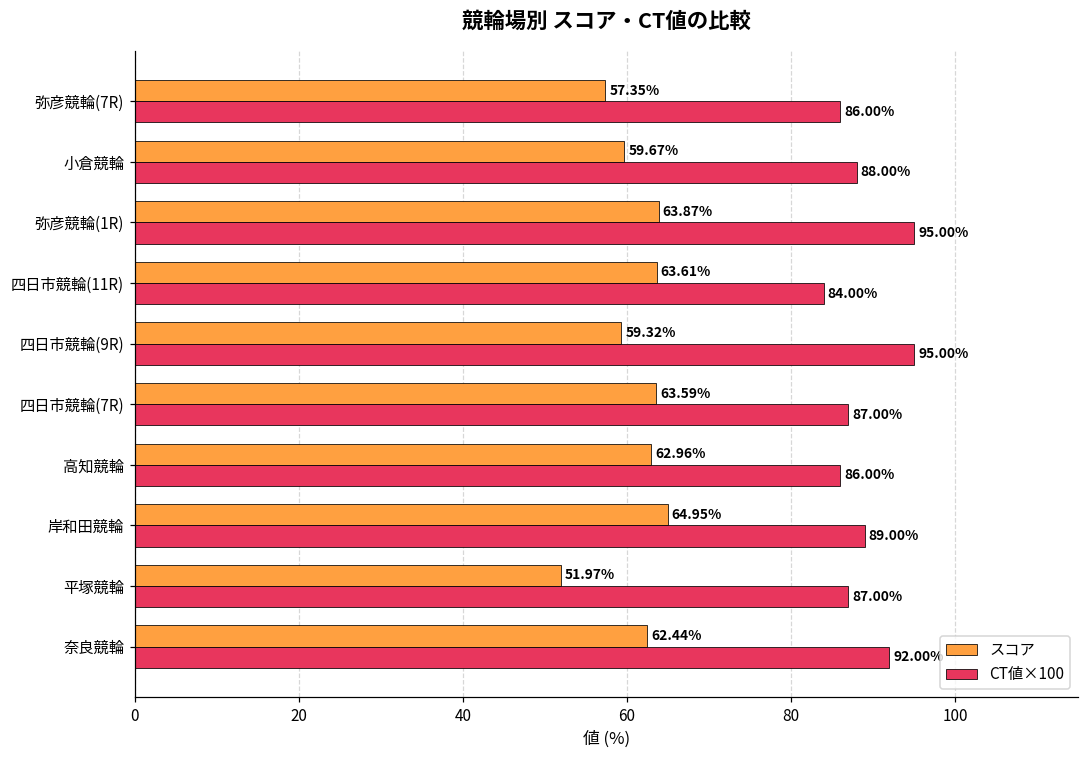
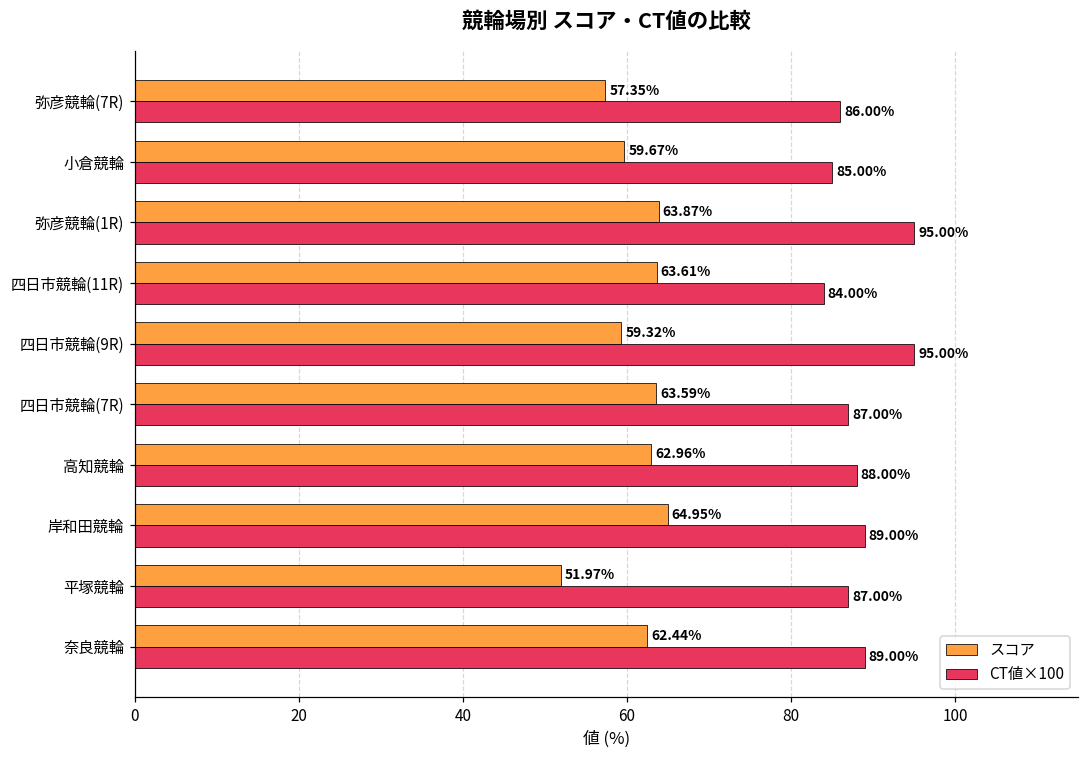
CT値×100, 小倉競輪: 88.00% -> 85.00%
CT値×100, 高知競輪: 86.00% -> 88.00%
CT値×100, 奈良競輪: 92.00% -> 89.00%
